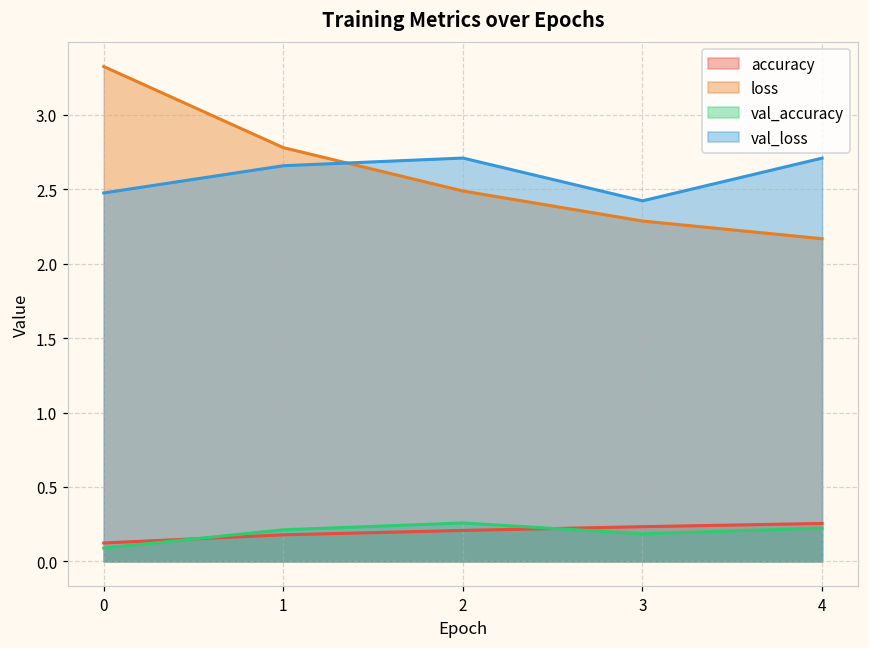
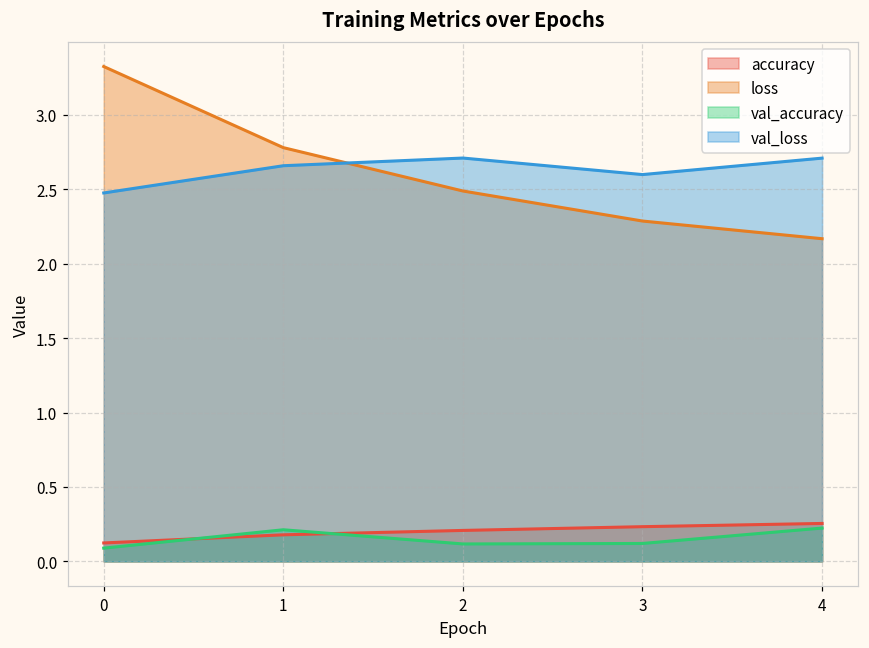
val_accuracy, 2: 0.26 -> 0.12
val_accuracy, 3: 0.19 -> 0.12
val_loss, 3: 2.42 -> 2.60
